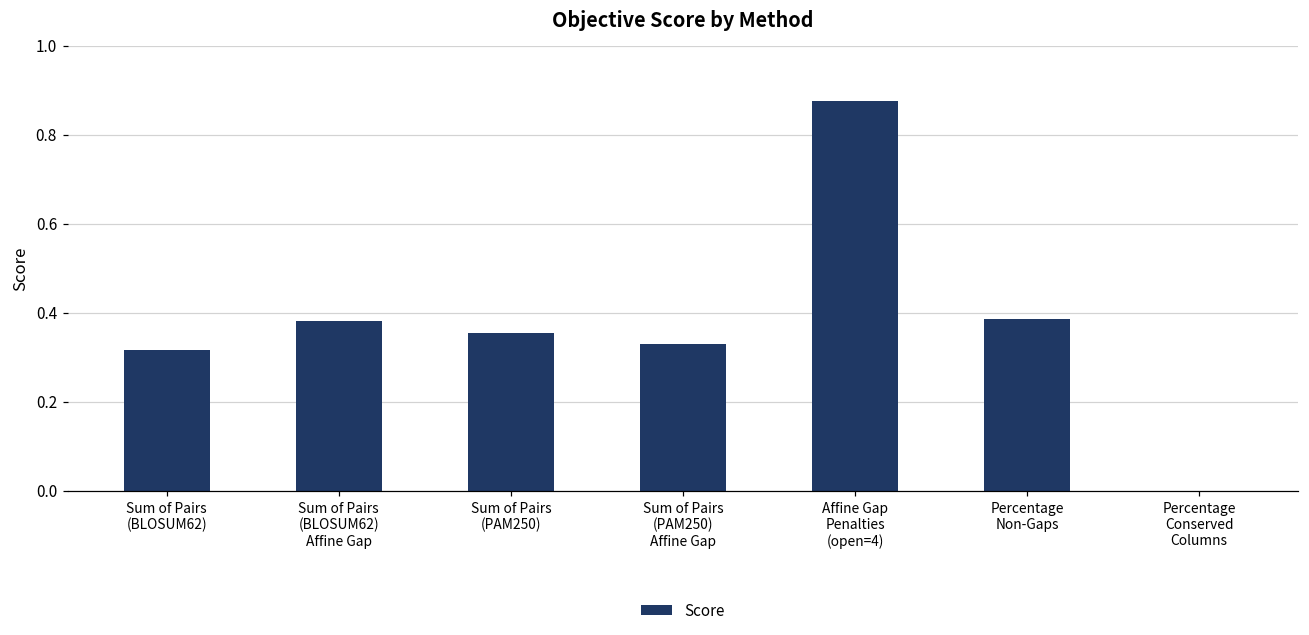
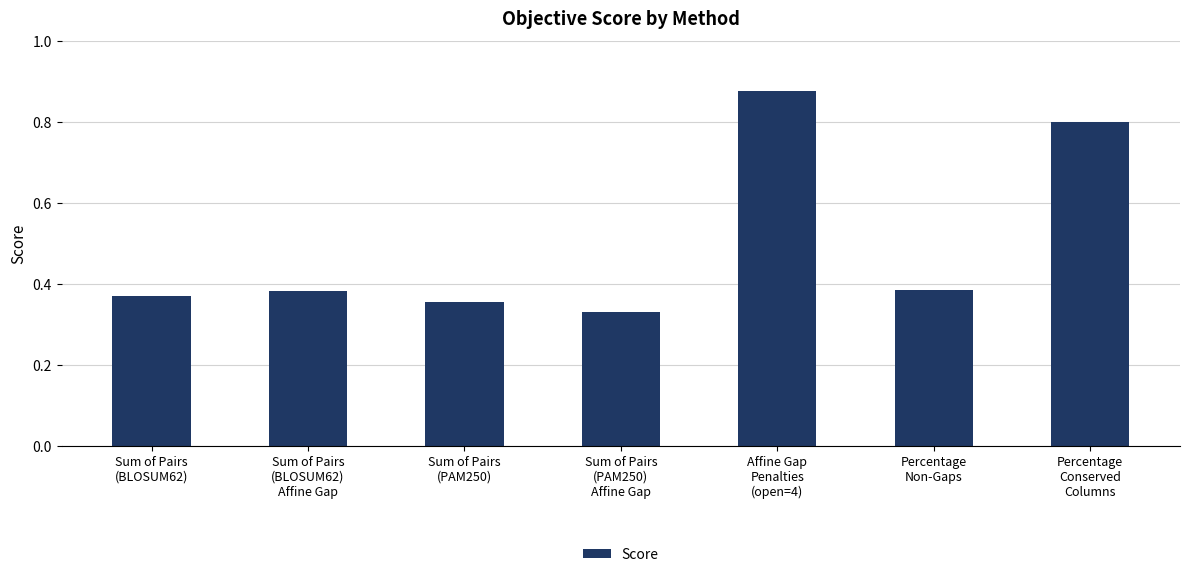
Sum of Pairs (BLOSUM62): 0.32 -> 0.37
Percentage Conserved Columns: 0.0 -> 0.8
